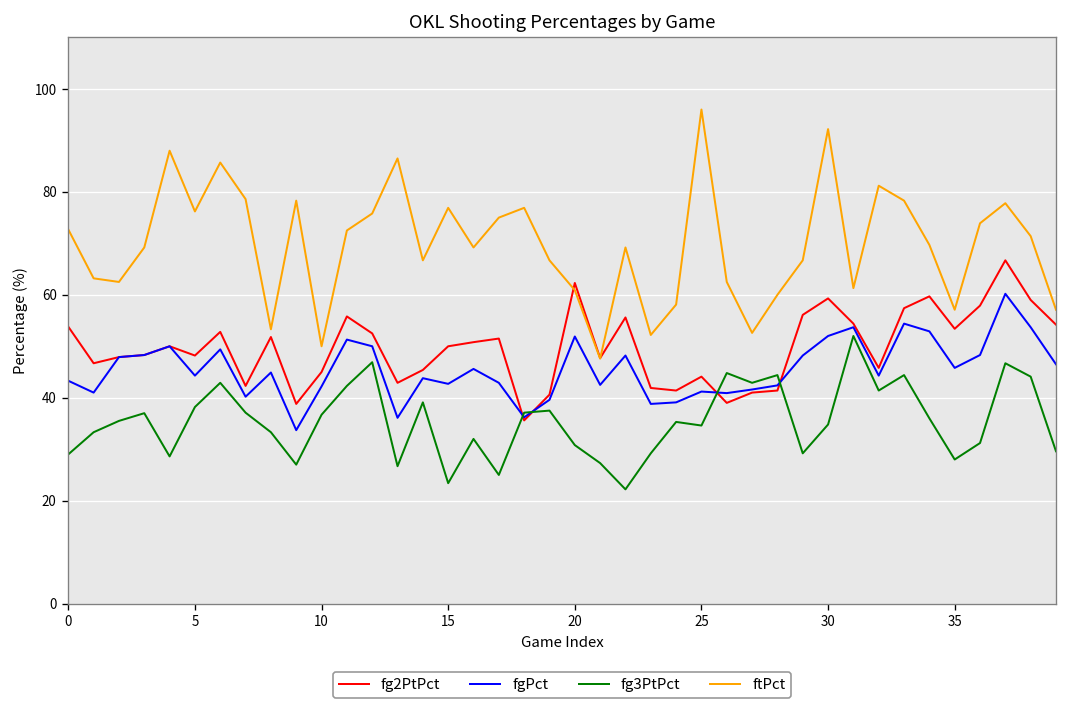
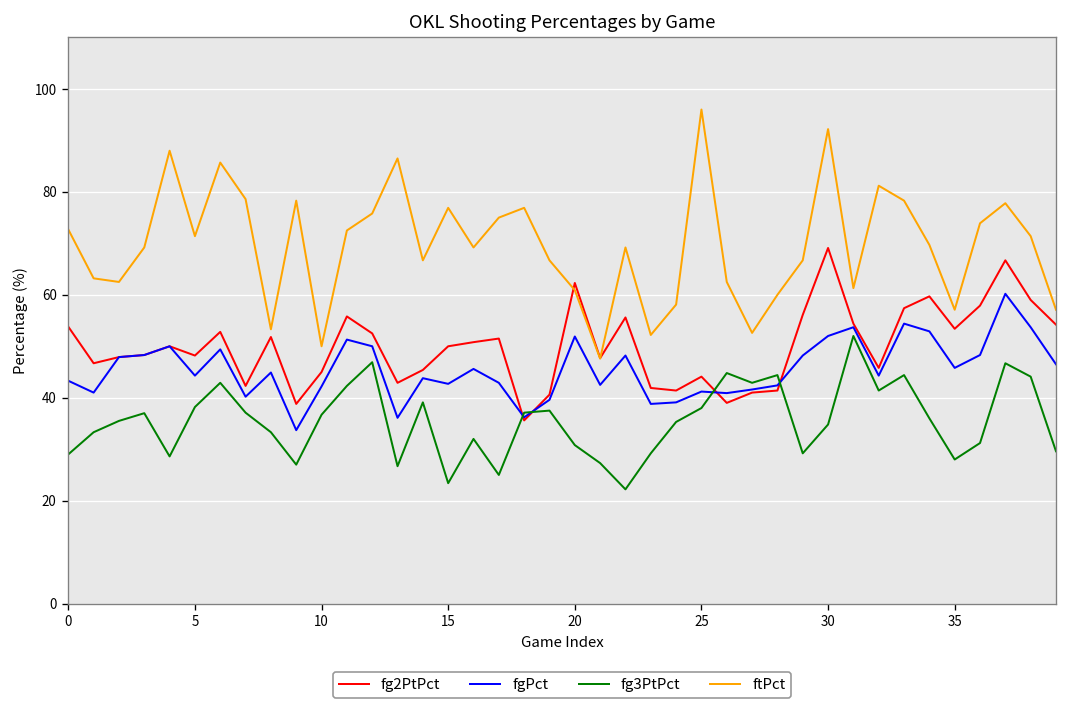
ftPct, 5: 76 -> 71
fg3PtPct, 25: 35 -> 38
fg2PtPct, 30: 59 -> 69
